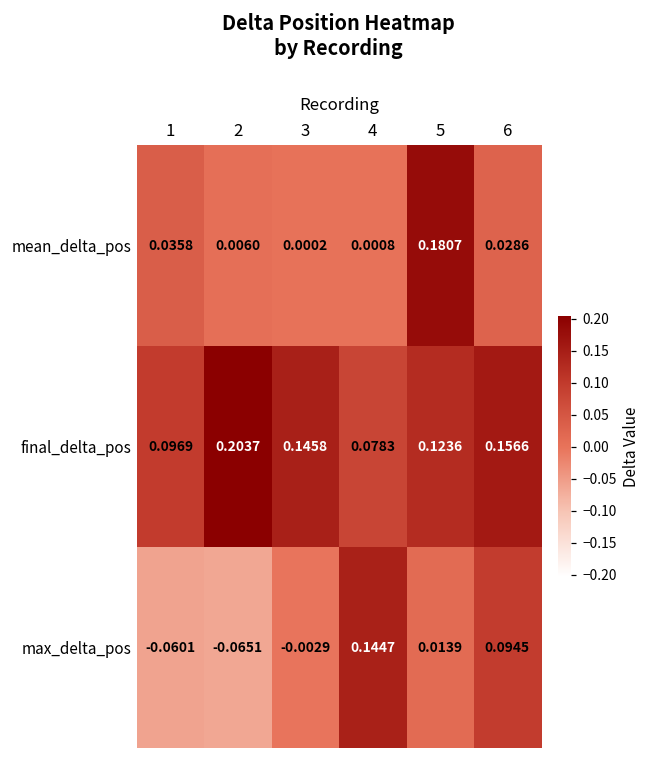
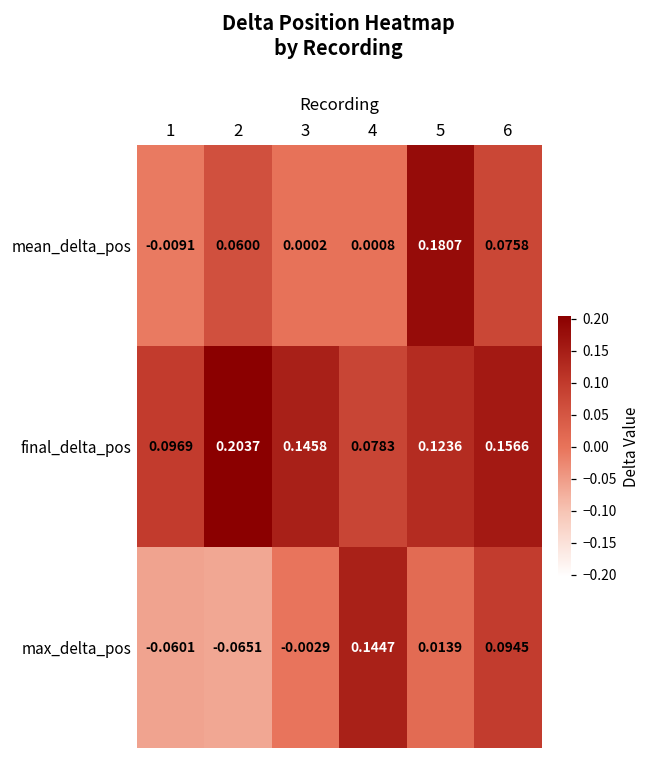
mean_delta_pos, 1: 0.0358 -> -0.0091
mean_delta_pos, 2: 0.0060 -> 0.0600
mean_delta_pos, 6: 0.0286 -> 0.0758
